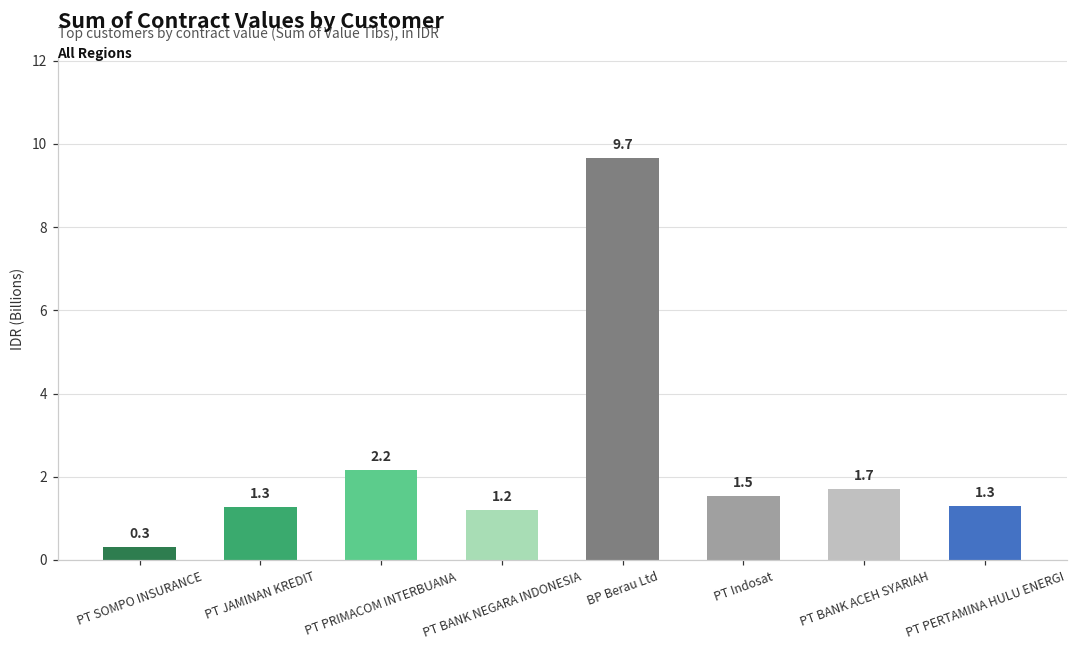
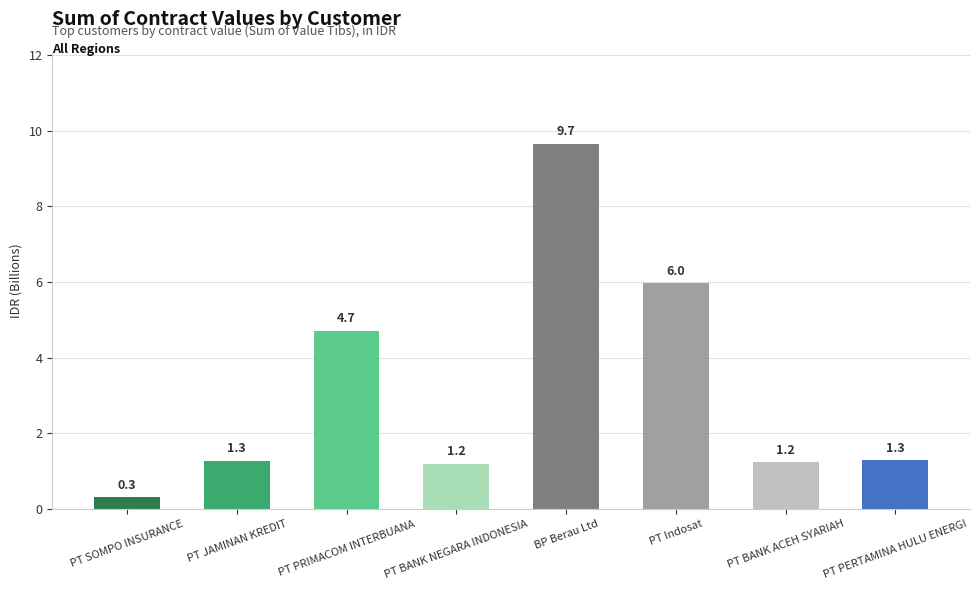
PT PRIMACOM INTERBUANA: 2.2 -> 4.7
PT Indosat: 1.5 -> 6.0
PT BANK ACEH SYARIAH: 1.7 -> 1.2
